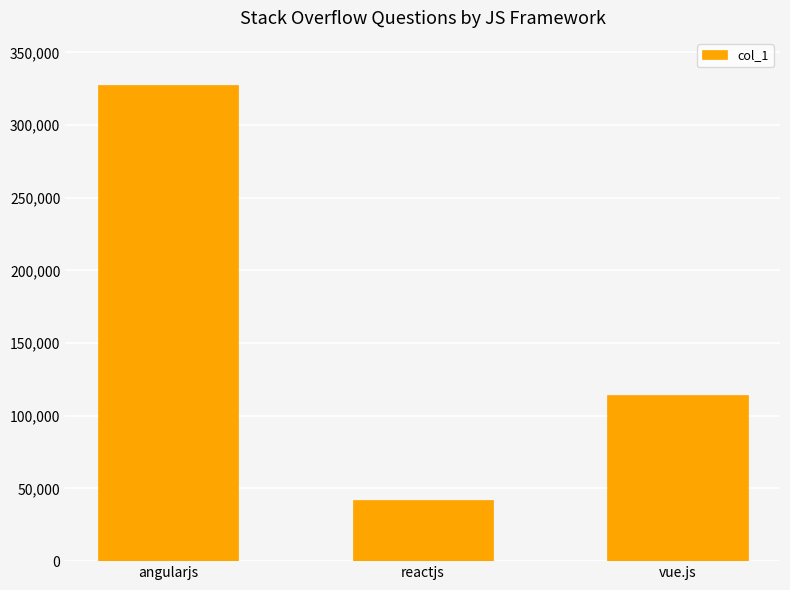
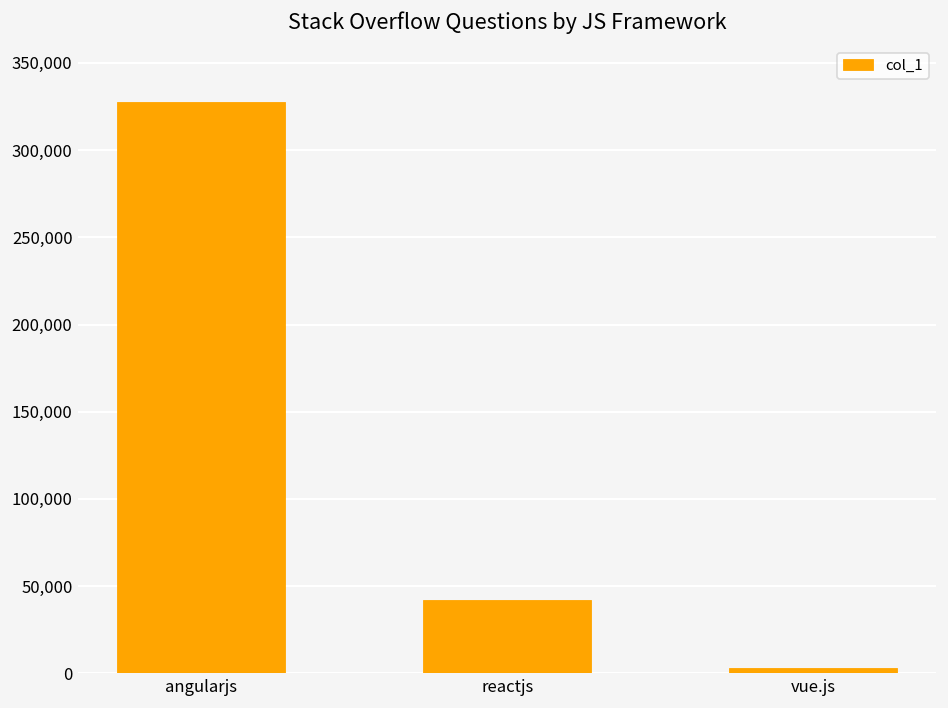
vue.js: 115,000 -> 3,000
